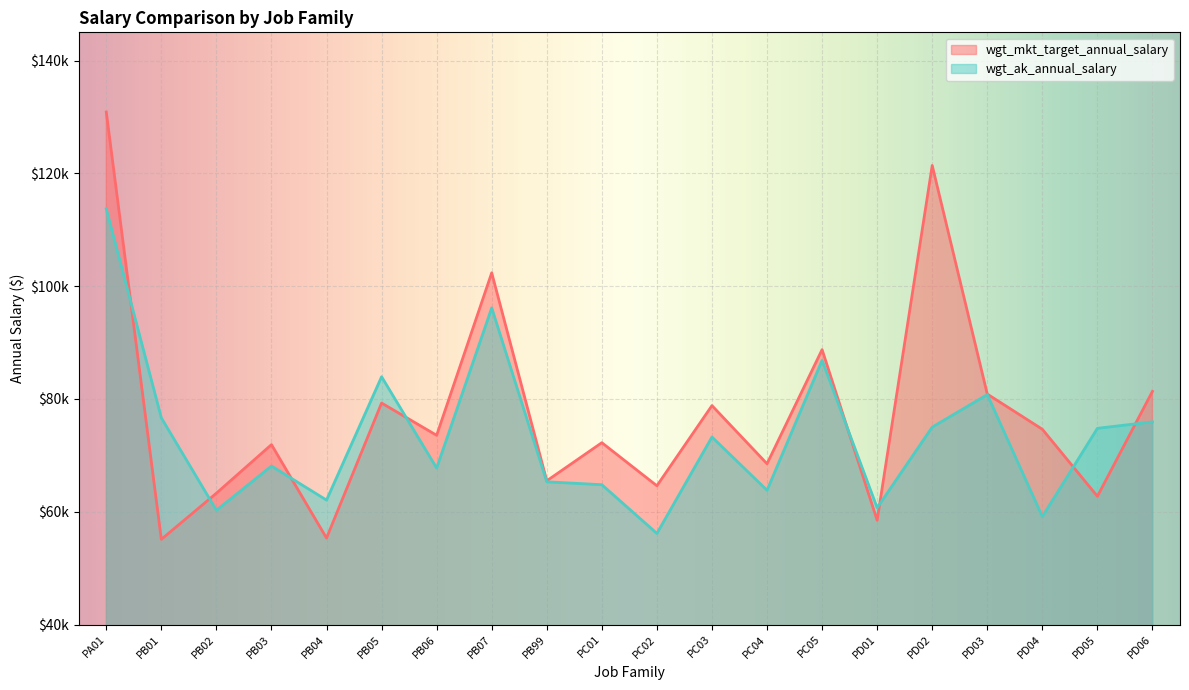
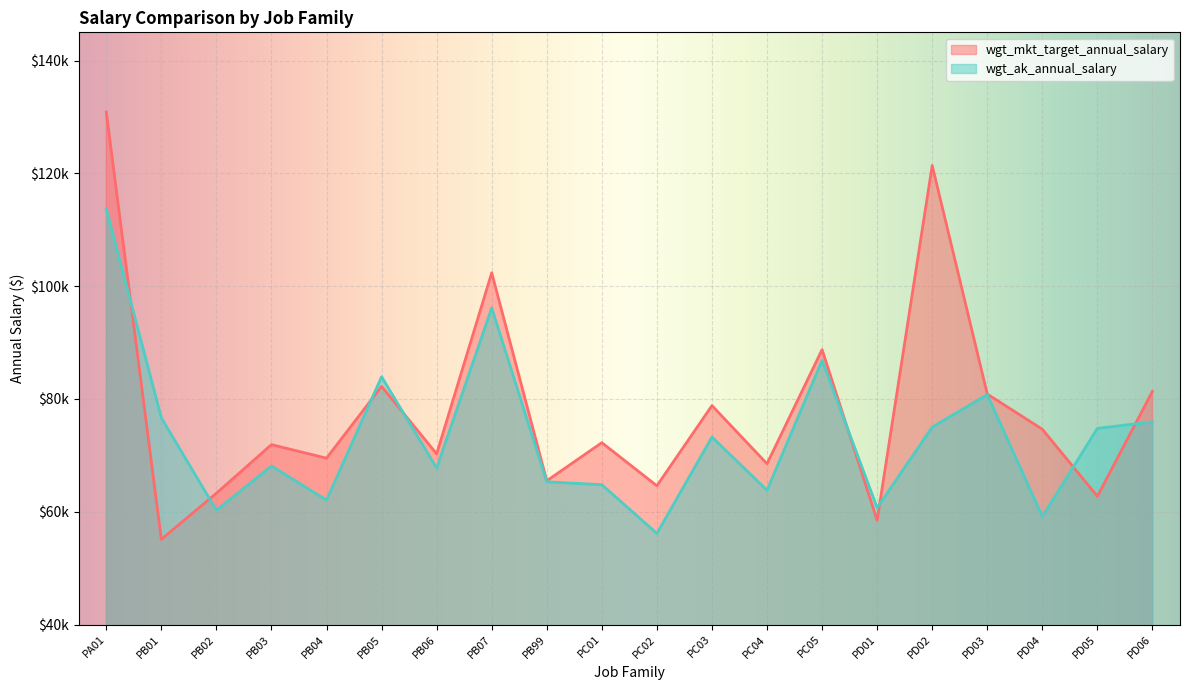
wgt_mkt_target_annual_salary, PB04: $55000 -> $69000
wgt_mkt_target_annual_salary, PB05: $79000 -> $82000
wgt_mkt_target_annual_salary, PB06: $74000 -> $70000
